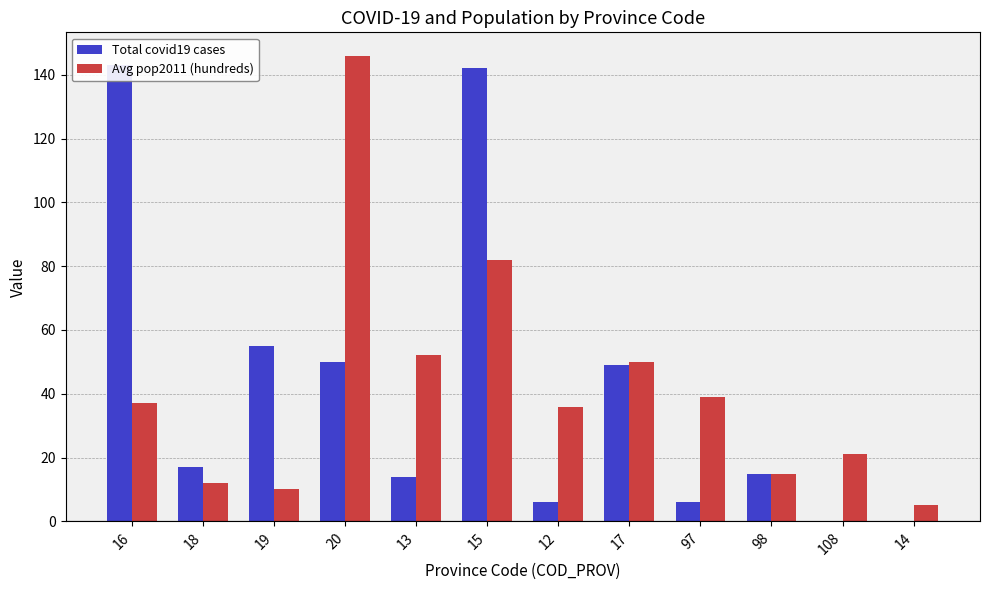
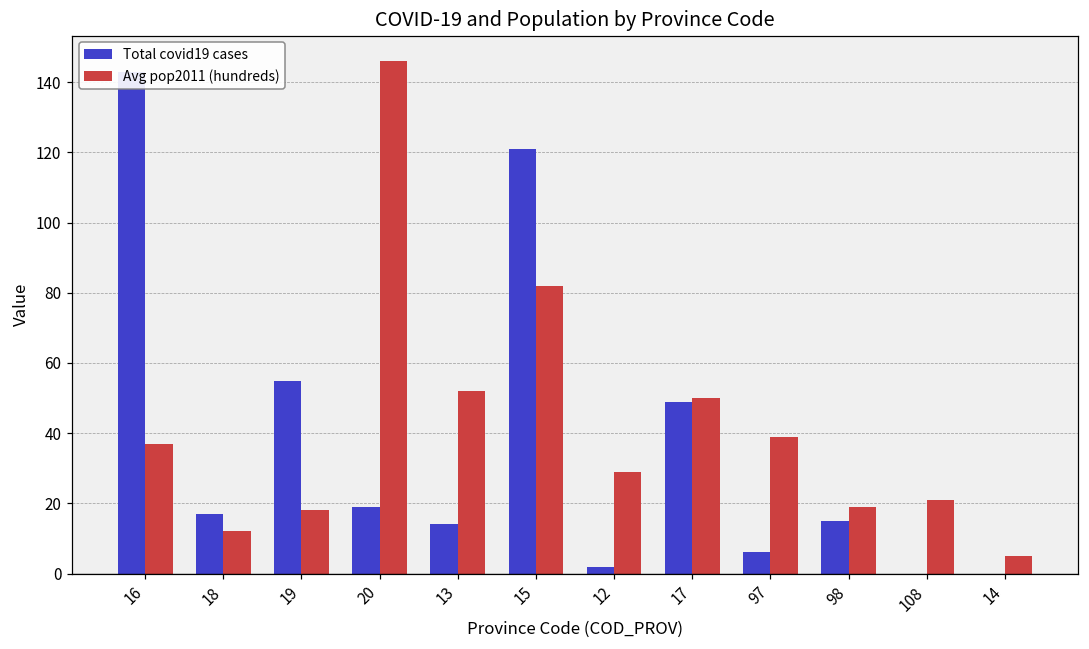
Avg pop2011 (hundreds), 19: 10 -> 18
Total covid19 cases, 20: 50 -> 19
Total covid19 cases, 15: 142 -> 121
Total covid19 cases, 12: 6 -> 2
Avg pop2011 (hundreds), 12: 36 -> 29
Avg pop2011 (hundreds), 98: 15 -> 19
